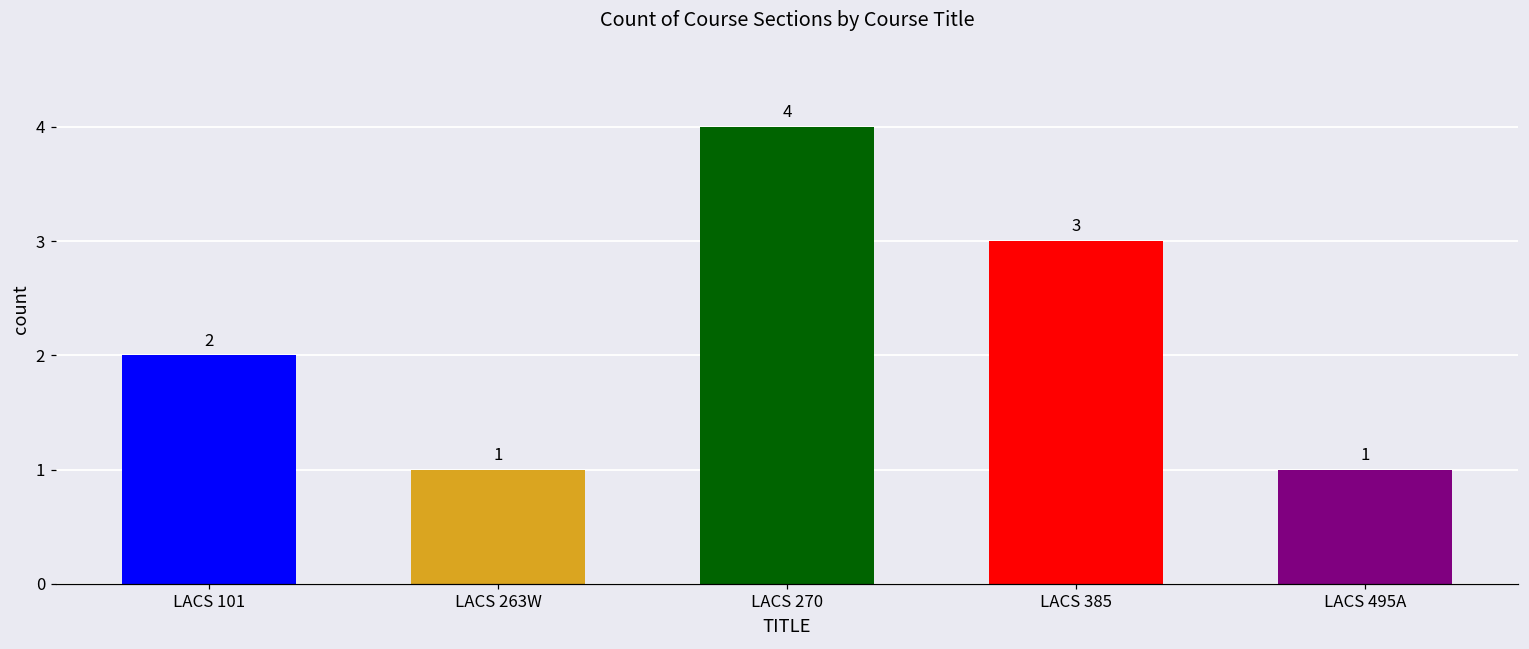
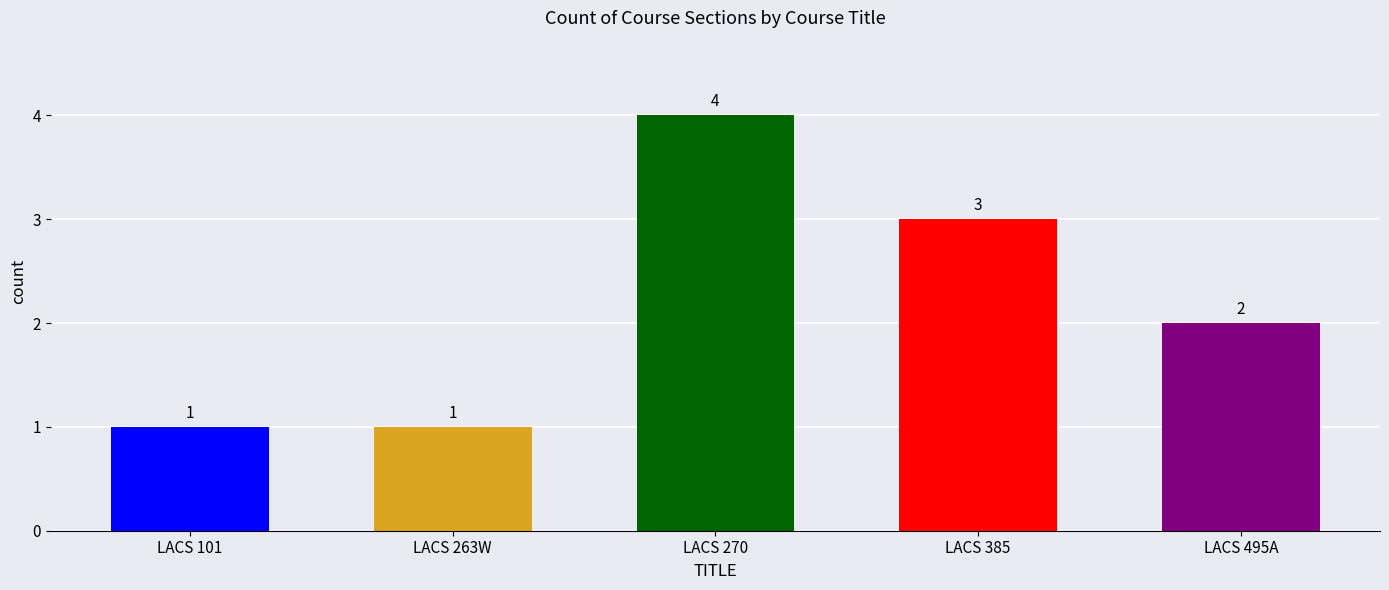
LACS 101: 2 -> 1
LACS 495A: 1 -> 2
